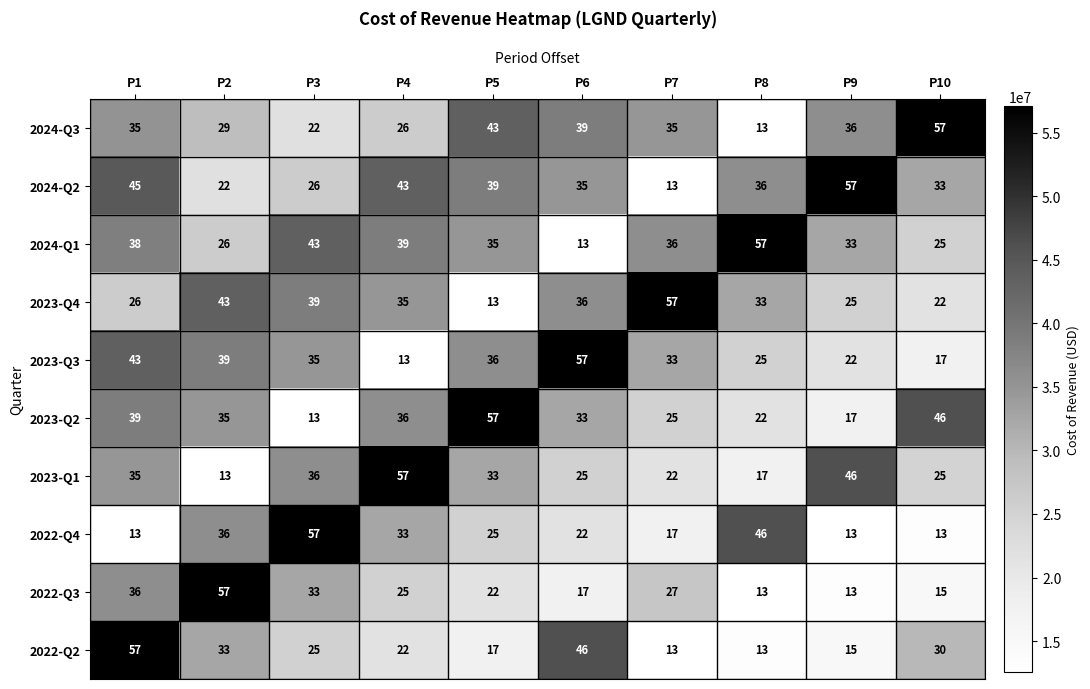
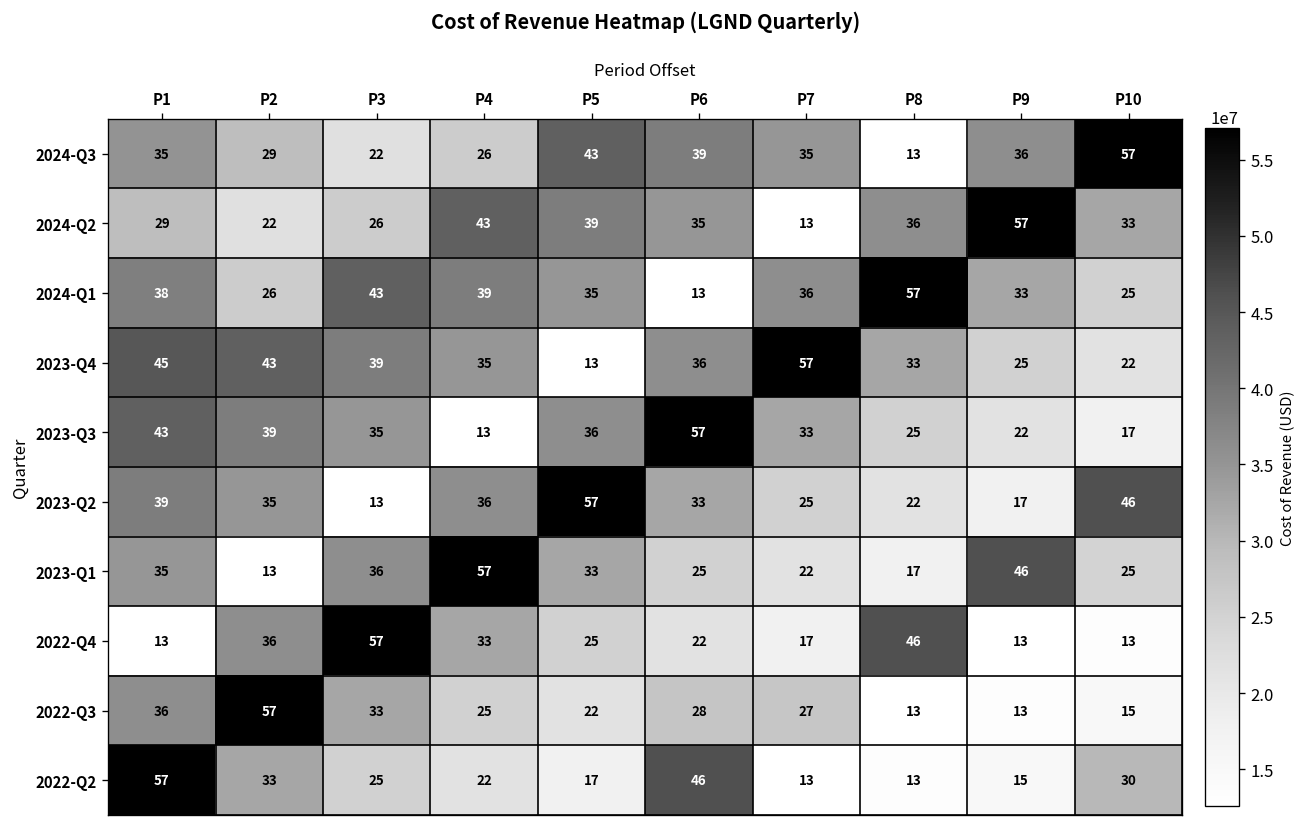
2024-Q2, P1: 45 -> 29
2023-Q4, P1: 26 -> 45
2022-Q3, P6: 17 -> 28
